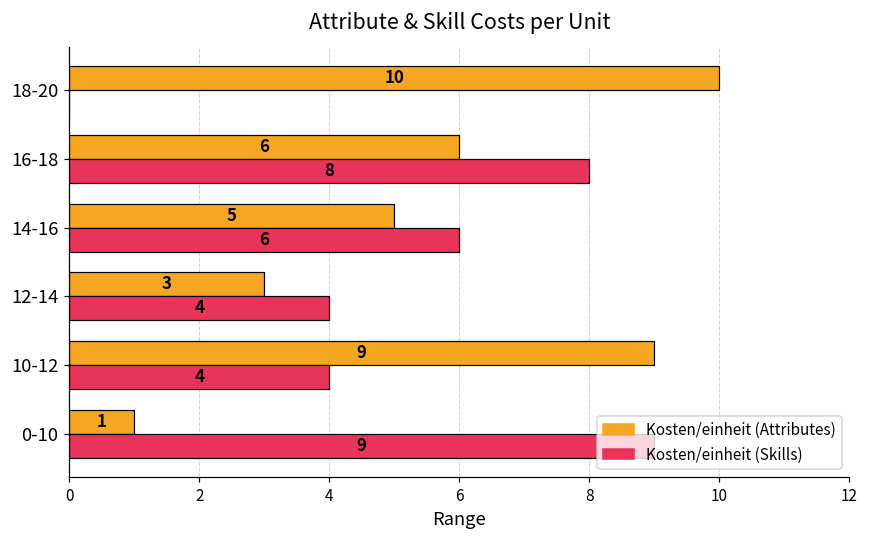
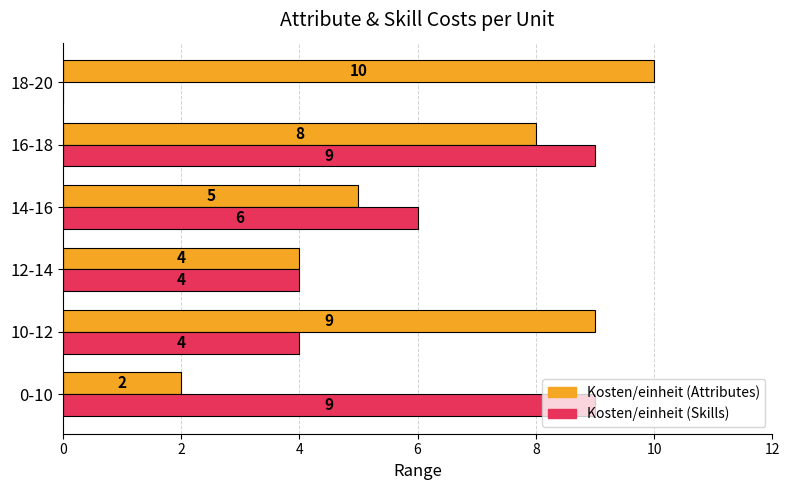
Kosten/einheit (Attributes), 16-18: 6 -> 8
Kosten/einheit (Skills), 16-18: 8 -> 9
Kosten/einheit (Attributes), 12-14: 3 -> 4
Kosten/einheit (Attributes), 0-10: 1 -> 2
